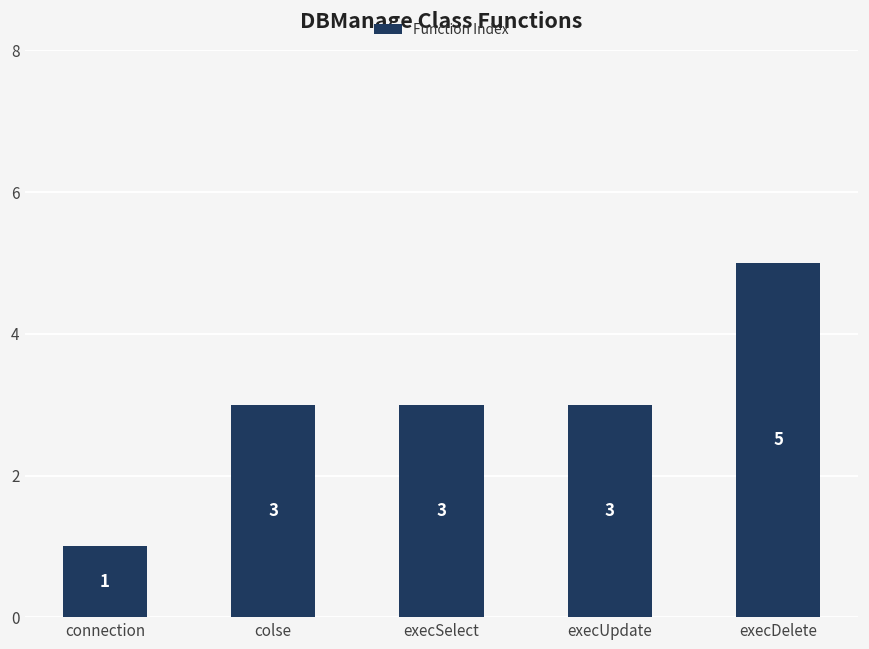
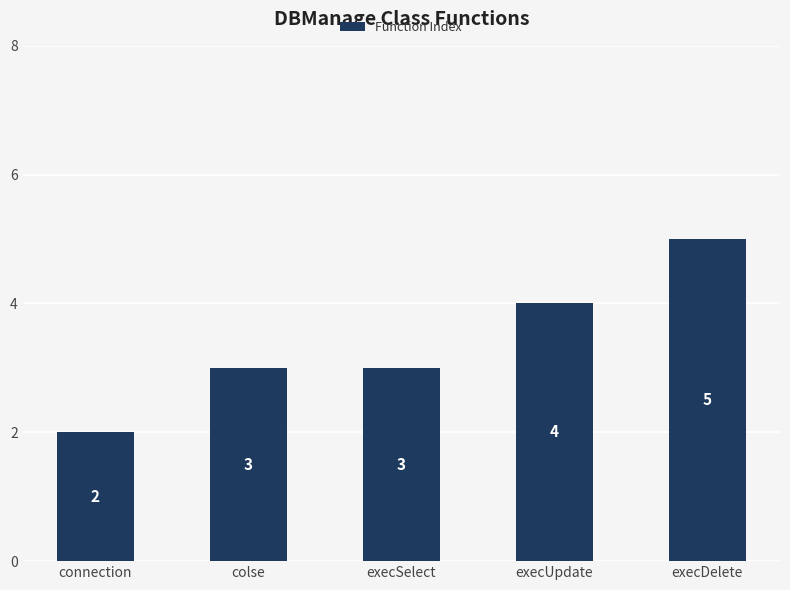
connection: 1 -> 2
execUpdate: 3 -> 4
